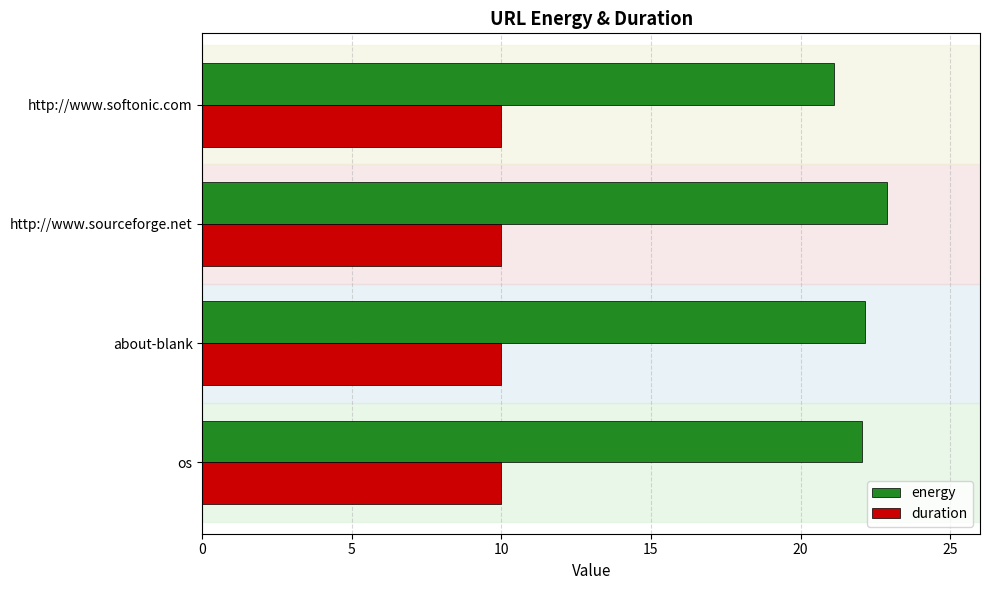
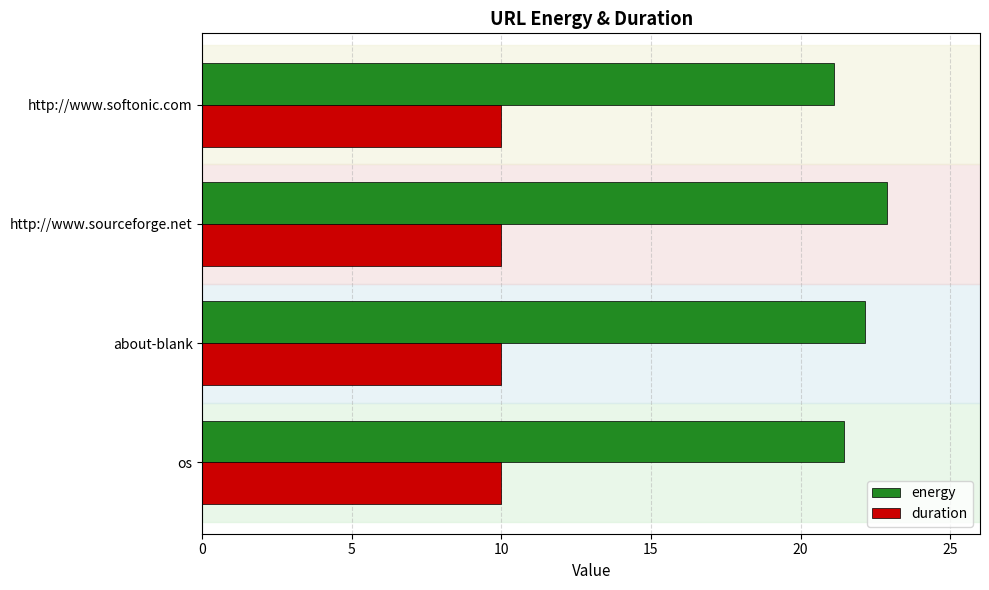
energy, os: 22.1 -> 21.5
